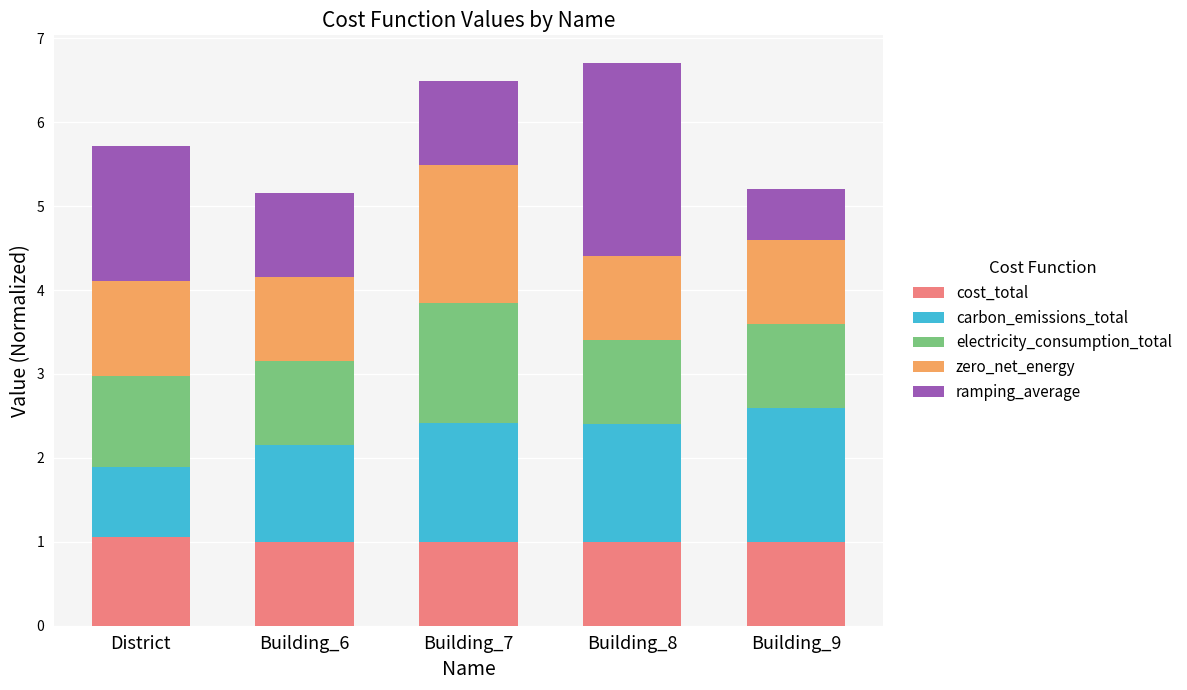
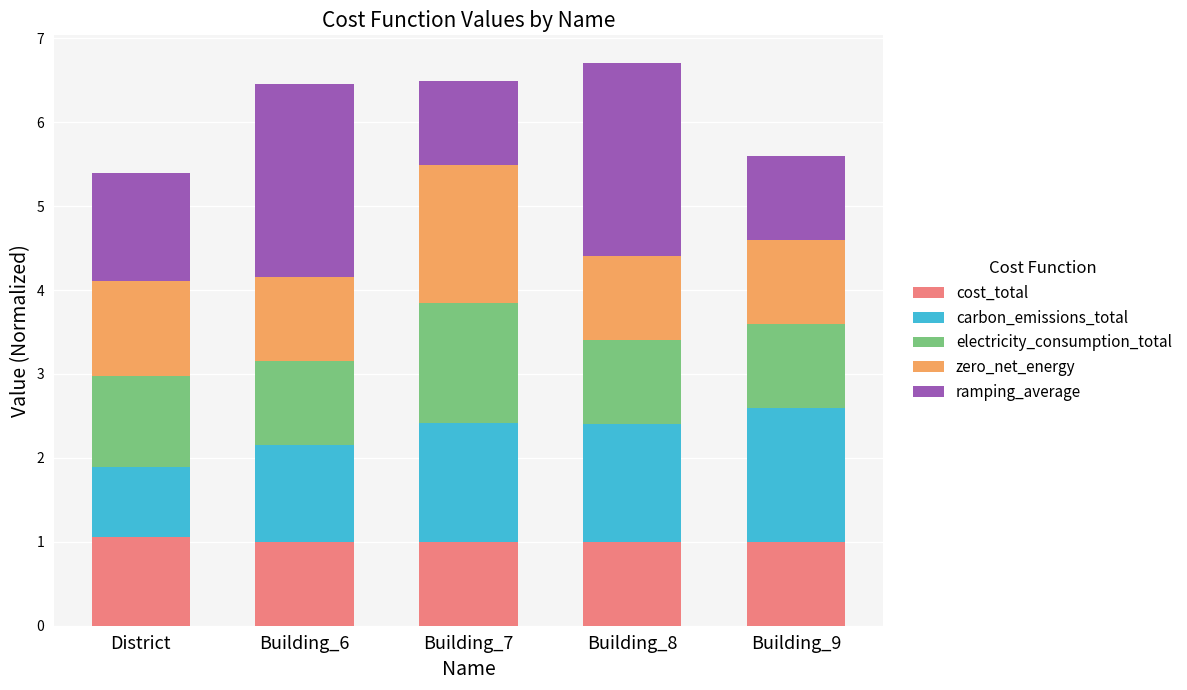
ramping_average, District: 1.6 -> 1.3
ramping_average, Building_6: 1.0 -> 2.3
ramping_average, Building_9: 0.6 -> 1.0
